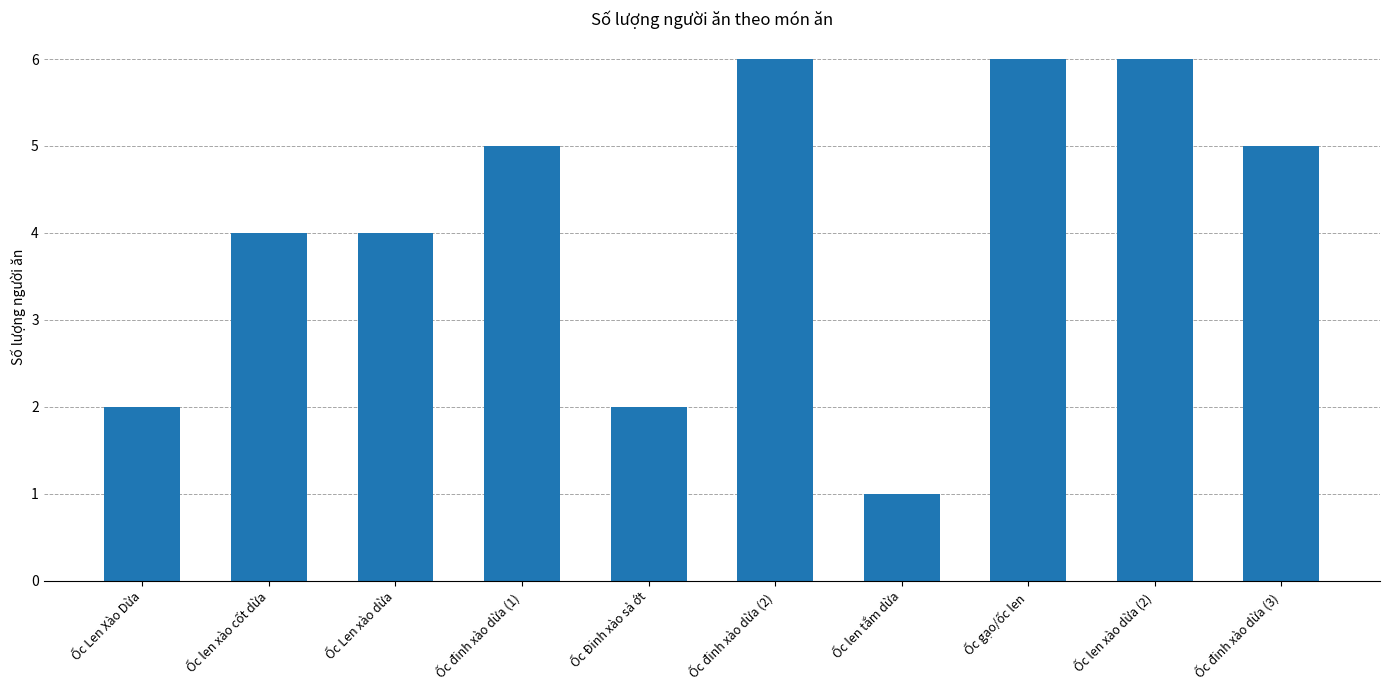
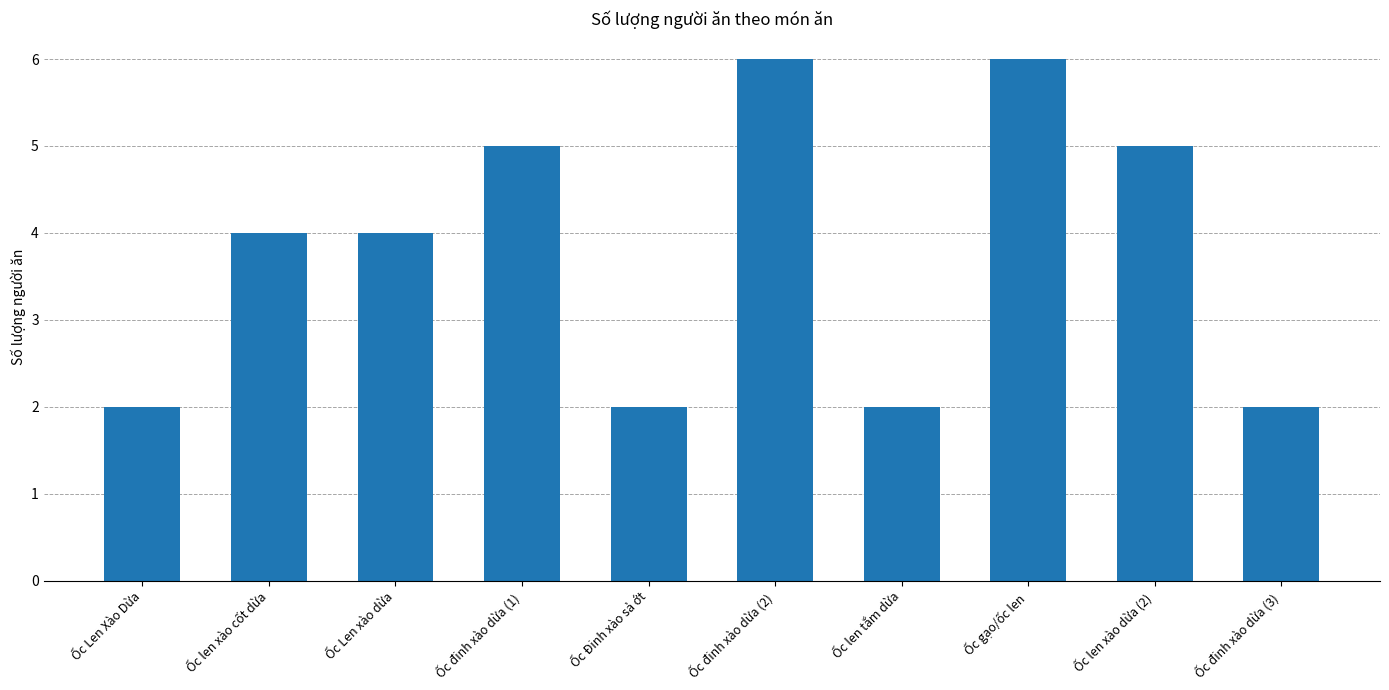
Ốc len tắm dừa: 1 -> 2
Ốc len xào dừa (2): 6 -> 5
Ốc đinh xào dừa (3): 5 -> 2
